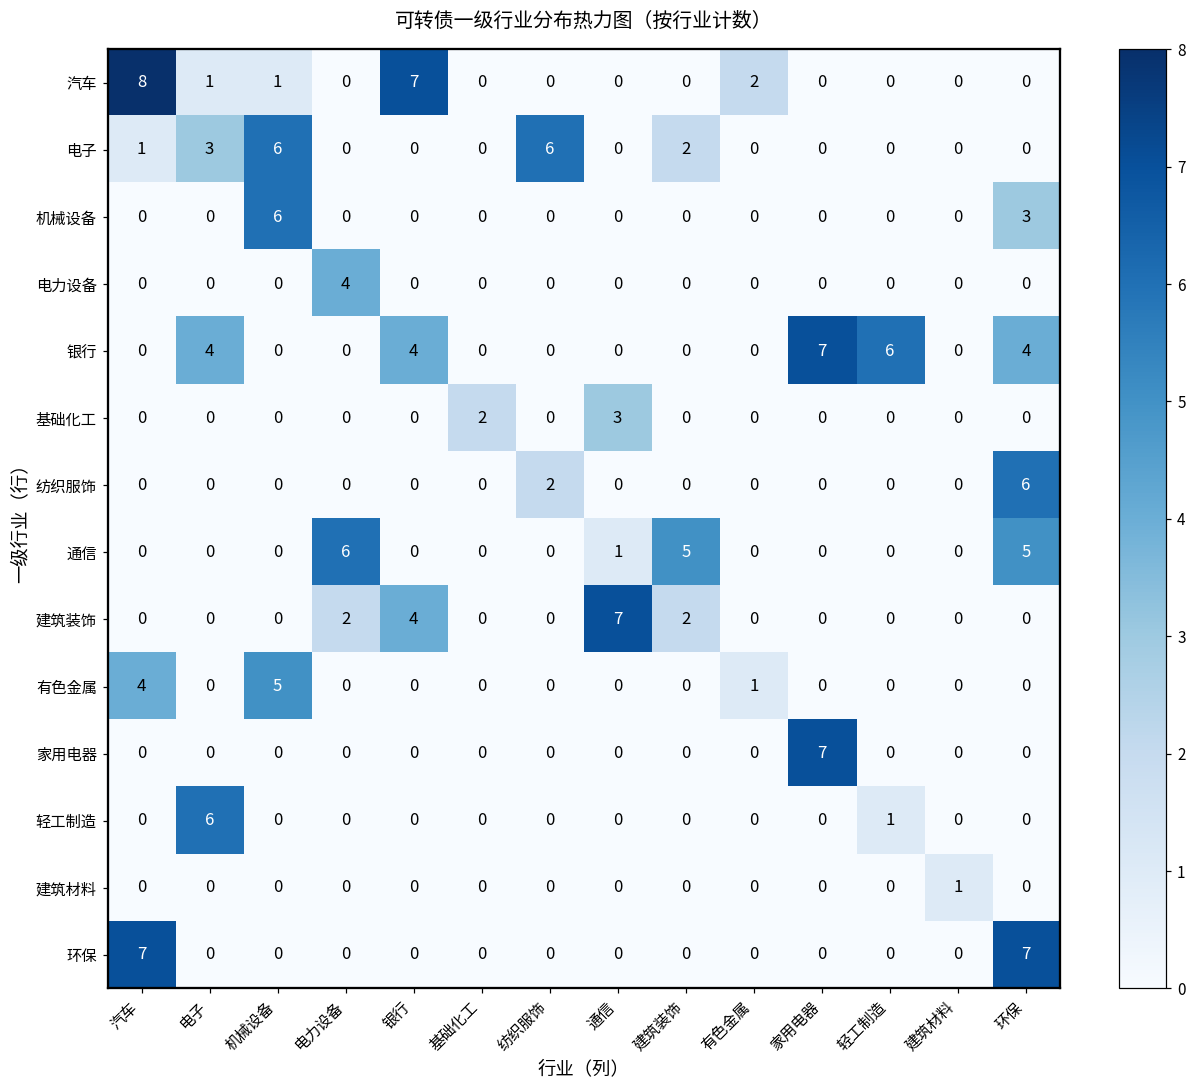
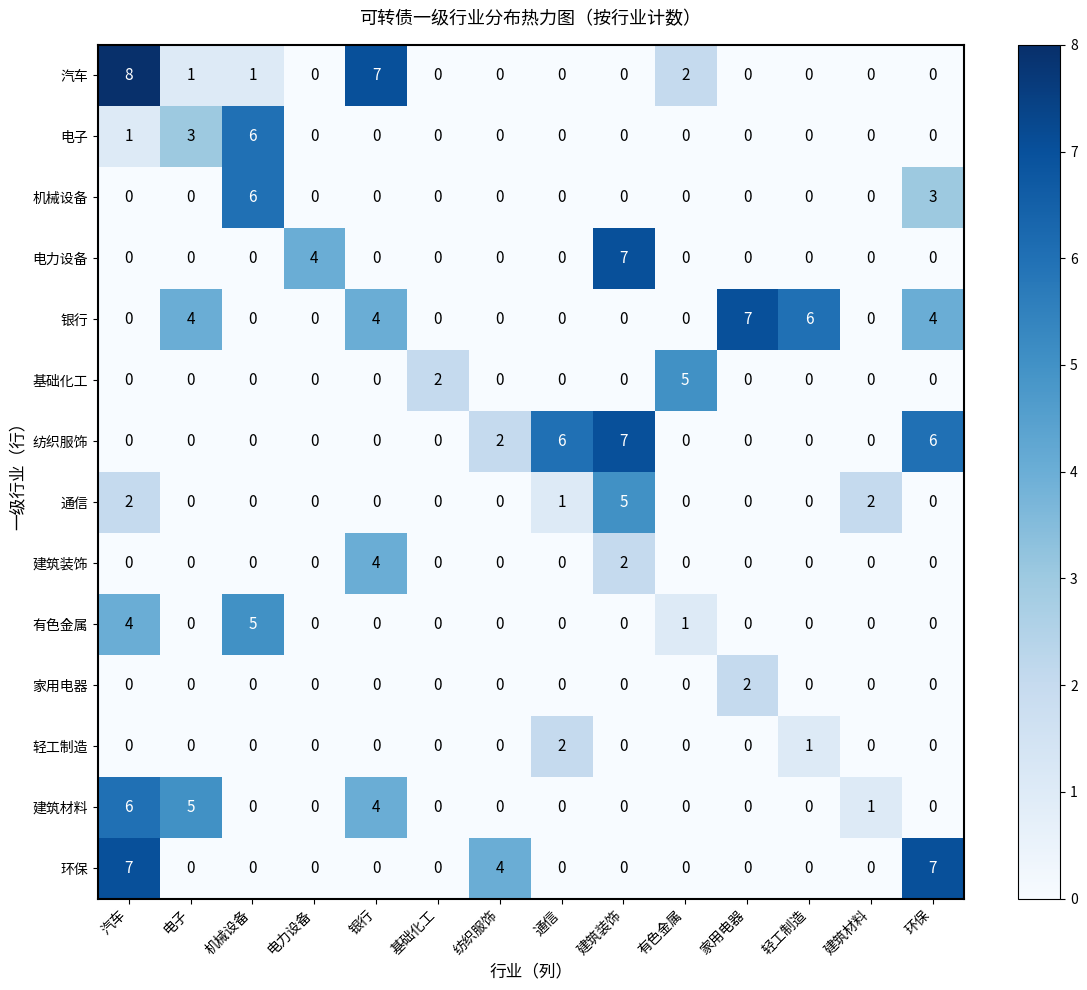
电子, 纺织服饰: 6 -> 0
电子, 建筑装饰: 2 -> 0
电力设备, 建筑装饰: 0 -> 7
基础化工, 通信: 3 -> 0
基础化工, 有色金属: 0 -> 5
纺织服饰, 通信: 0 -> 6
纺织服饰, 建筑装饰: 0 -> 7
通信, 汽车: 0 -> 2
通信, 电力设备: 6 -> 0
通信, 建筑材料: 0 -> 2
通信, 环保: 5 -> 0
建筑装饰, 电力设备: 2 -> 0
建筑装饰, 通信: 7 -> 0
家用电器, 家用电器: 7 -> 2
轻工制造, 电子: 6 -> 0
轻工制造, 通信: 0 -> 2
建筑材料, 汽车: 0 -> 6
建筑材料, 电子: 0 -> 5
建筑材料, 银行: 0 -> 4
环保, 纺织服饰: 0 -> 4
